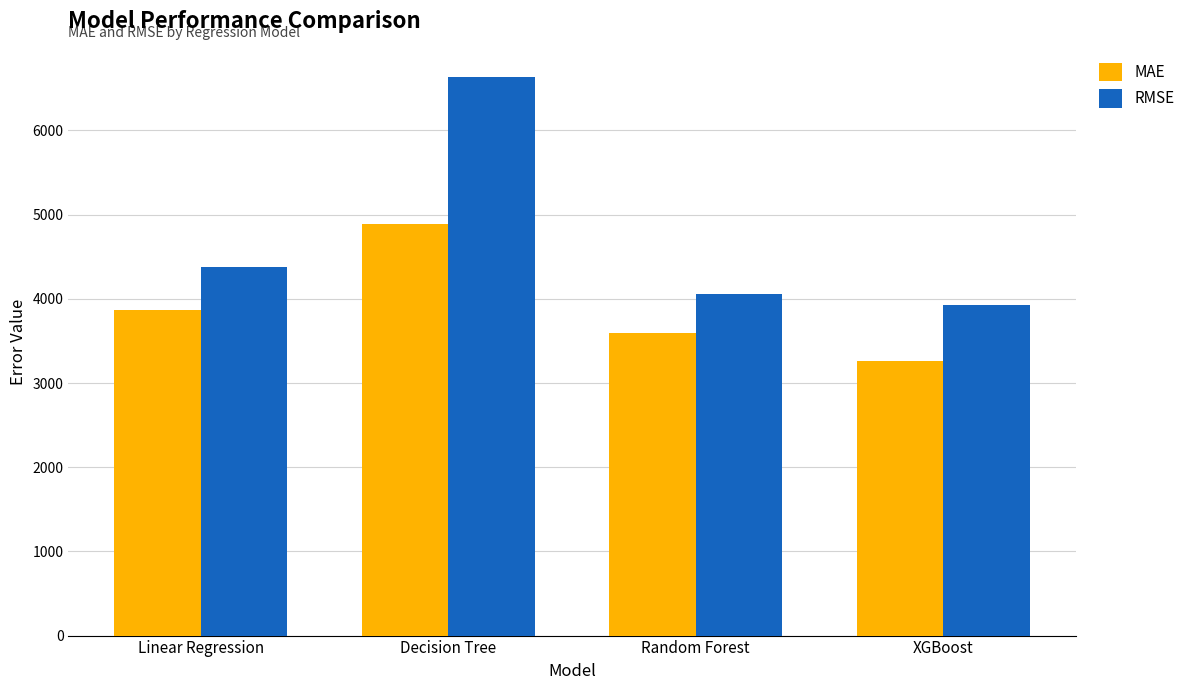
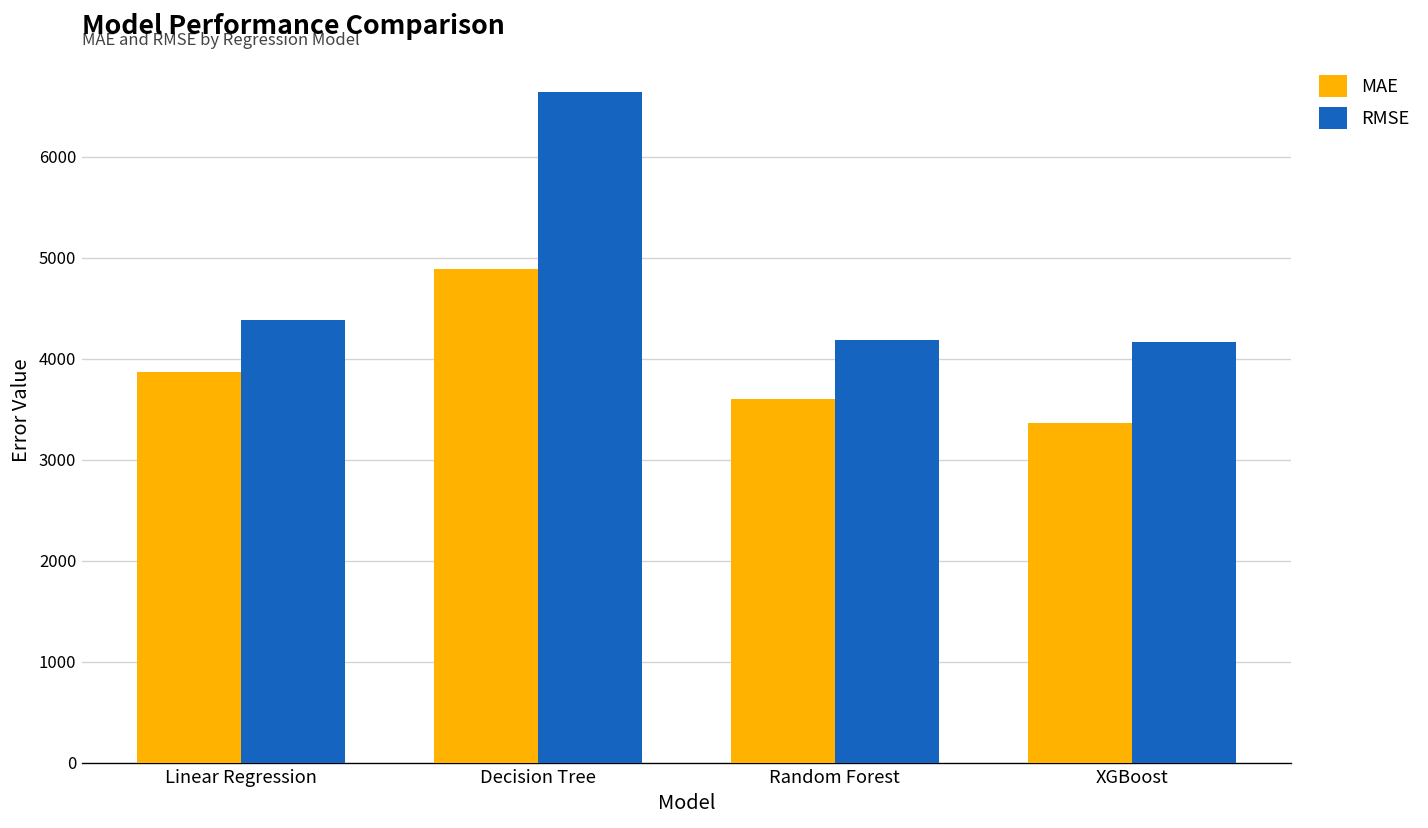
RMSE, Random Forest: 4100 -> 4200
MAE, XGBoost: 3300 -> 3400
RMSE, XGBoost: 3900 -> 4200
